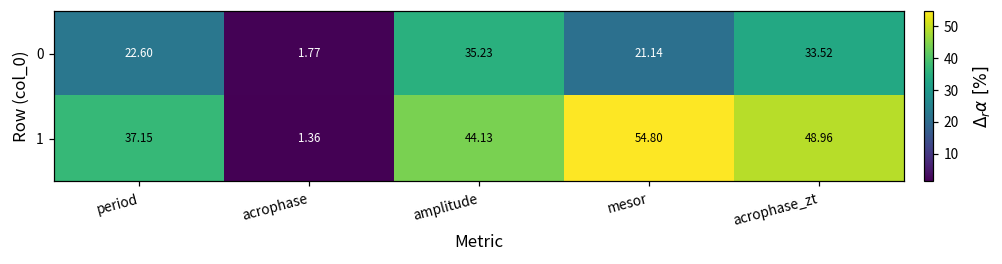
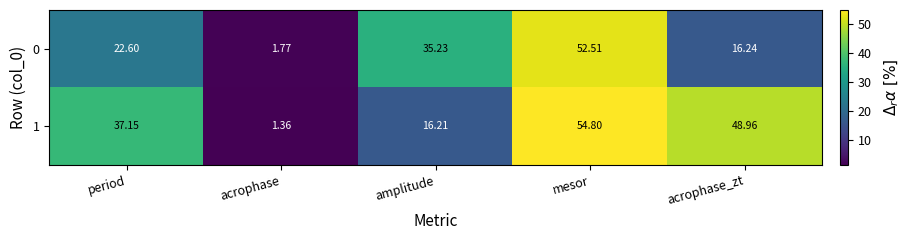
0, mesor: 21.14 -> 52.51
0, acrophase_zt: 33.52 -> 16.24
1, amplitude: 44.13 -> 16.21
